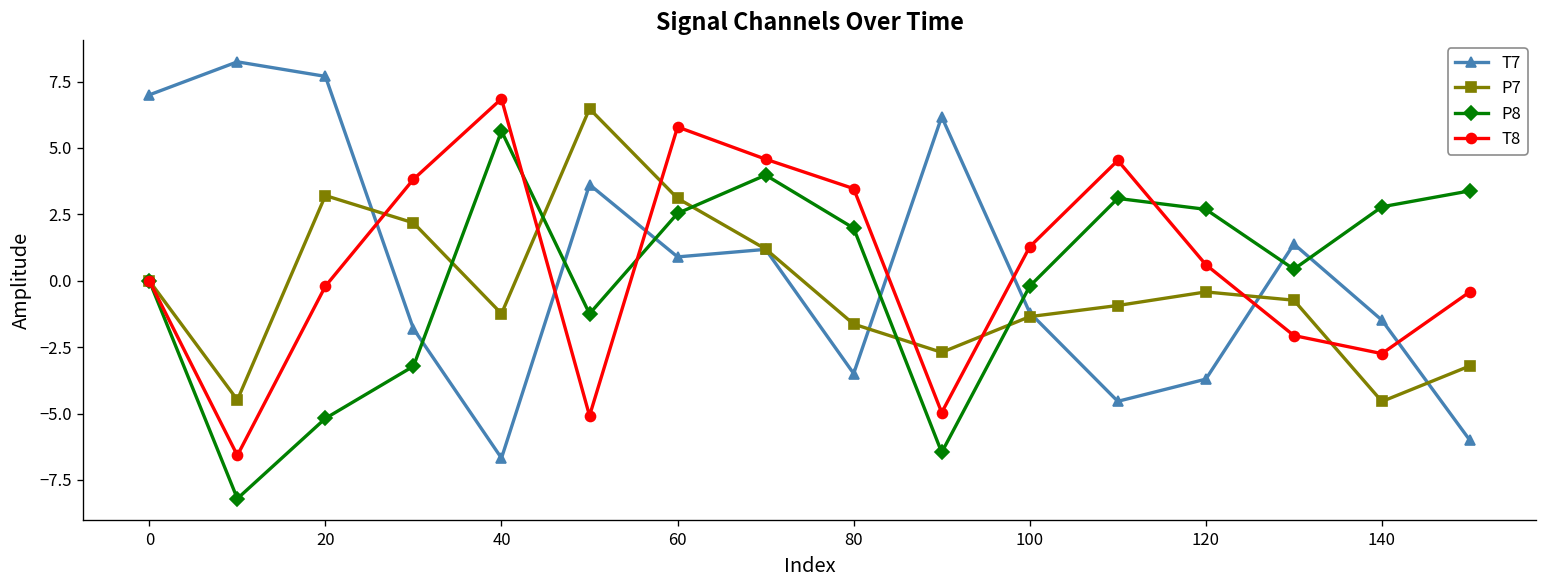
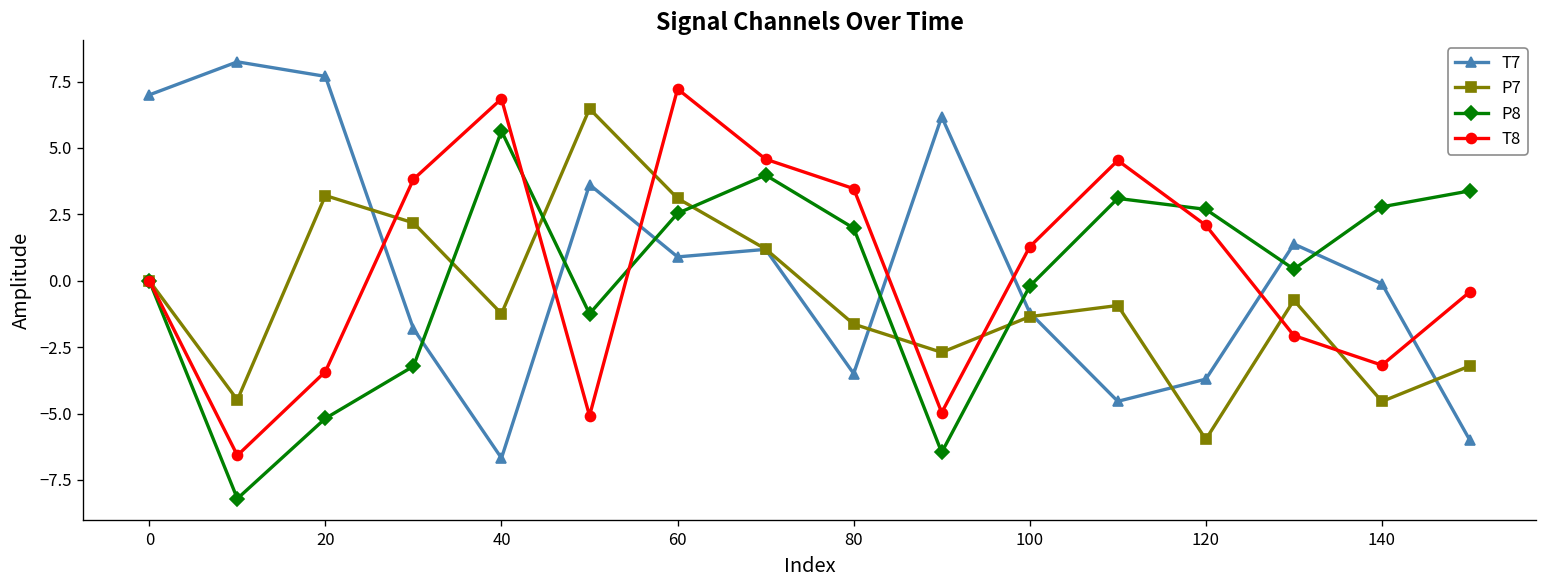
T8, 20: -0.2 -> -3.4
T8, 60: 5.8 -> 7.2
P7, 120: -0.4 -> -6.0
T8, 120: 0.6 -> 2.1
T7, 140: -1.5 -> -0.1
T8, 140: -2.7 -> -3.2
